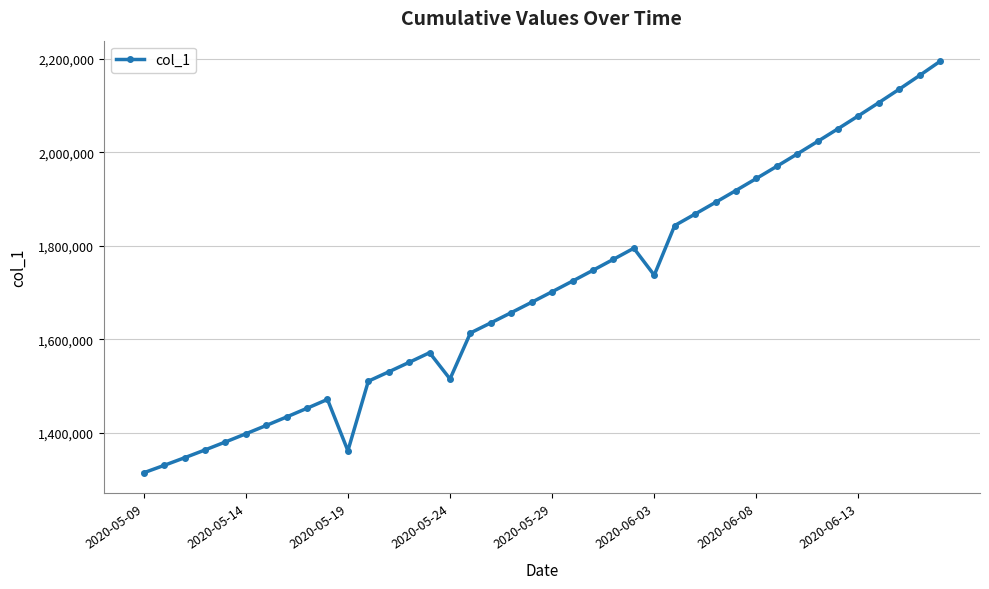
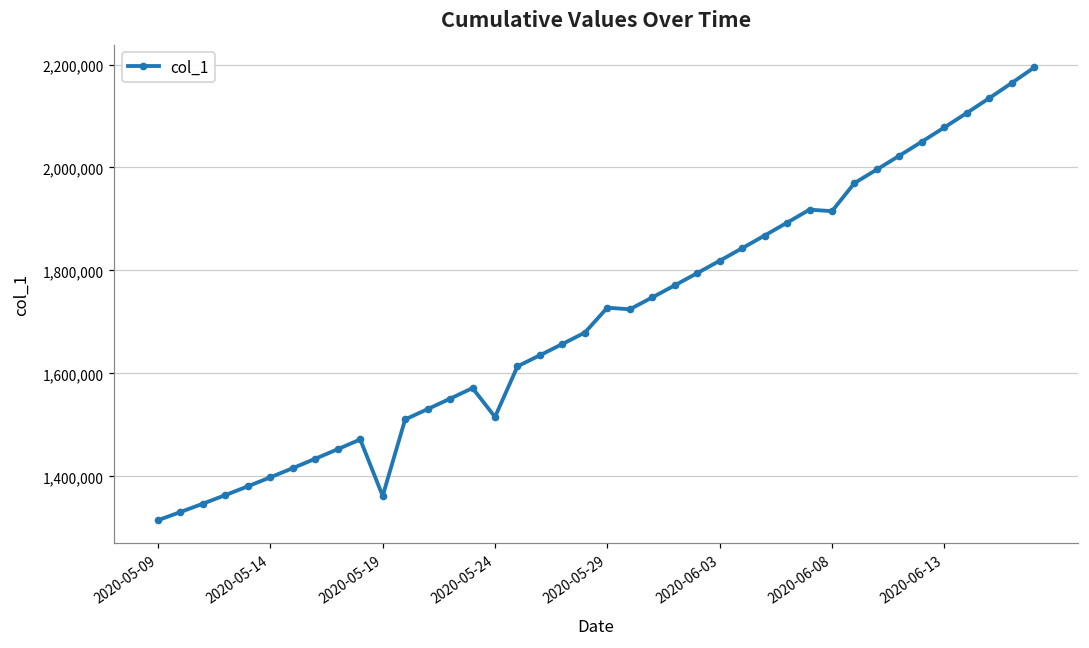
2020-05-29: 1,700,000 -> 1,730,000
2020-06-03: 1,740,000 -> 1,820,000
2020-06-08: 1,940,000 -> 1,920,000
